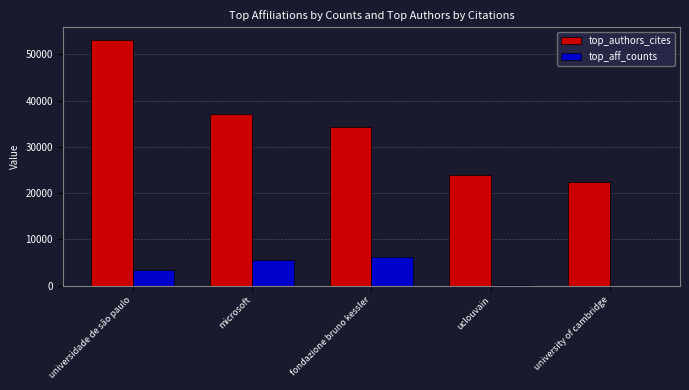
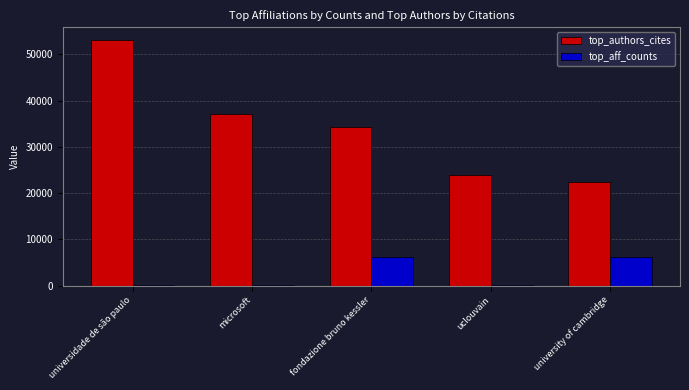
top_aff_counts, universidade de são paulo: 3000 -> 0
top_aff_counts, microsoft: 5000 -> 0
top_aff_counts, university of cambridge: 0 -> 6000
